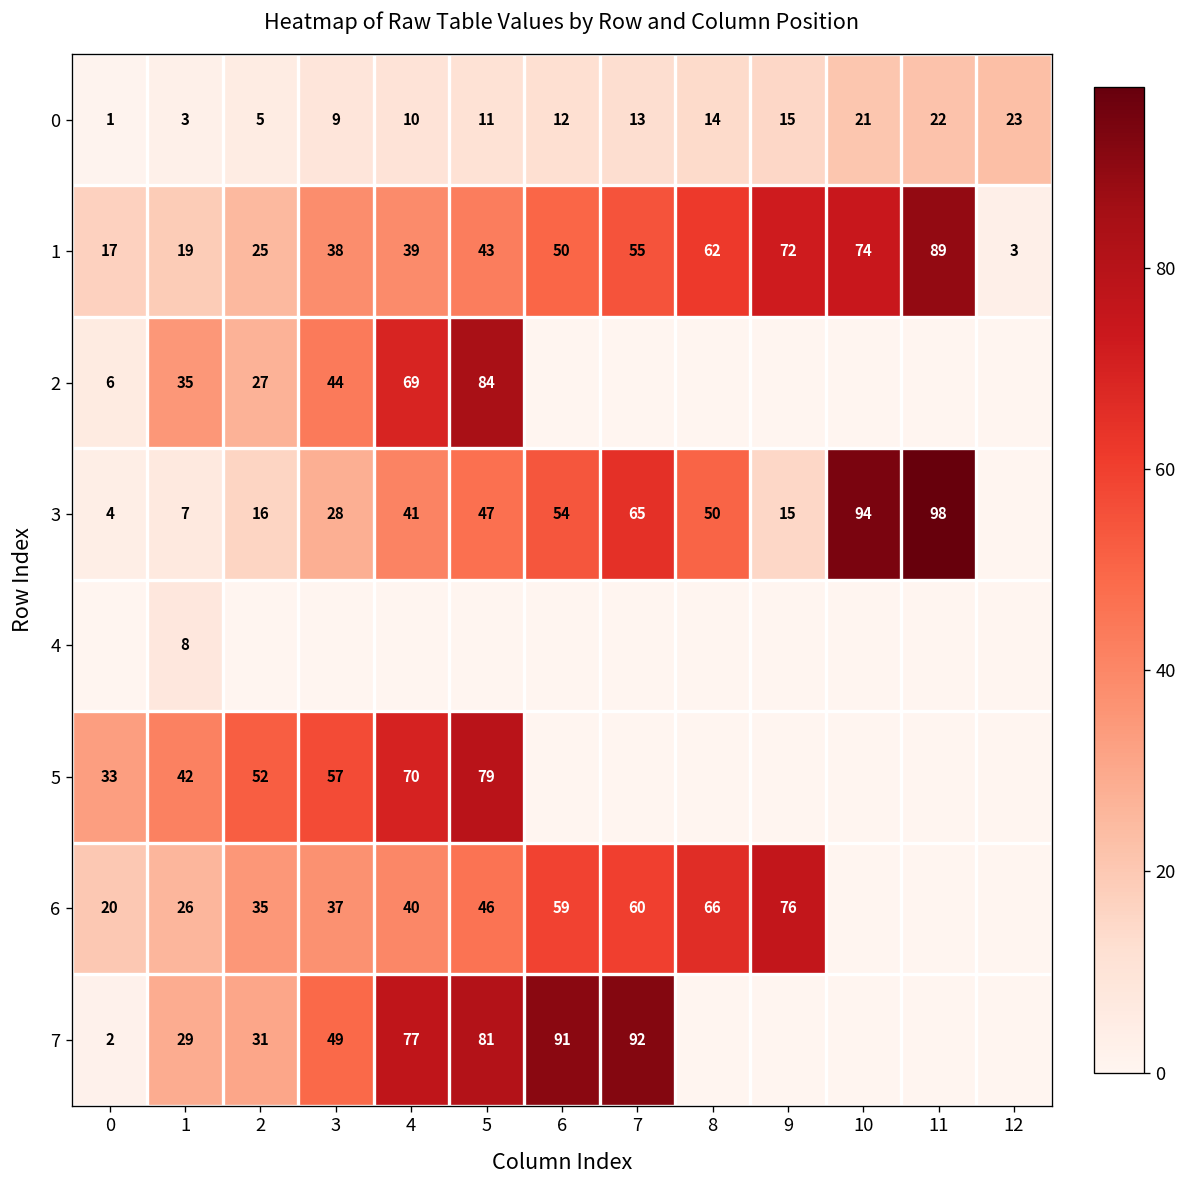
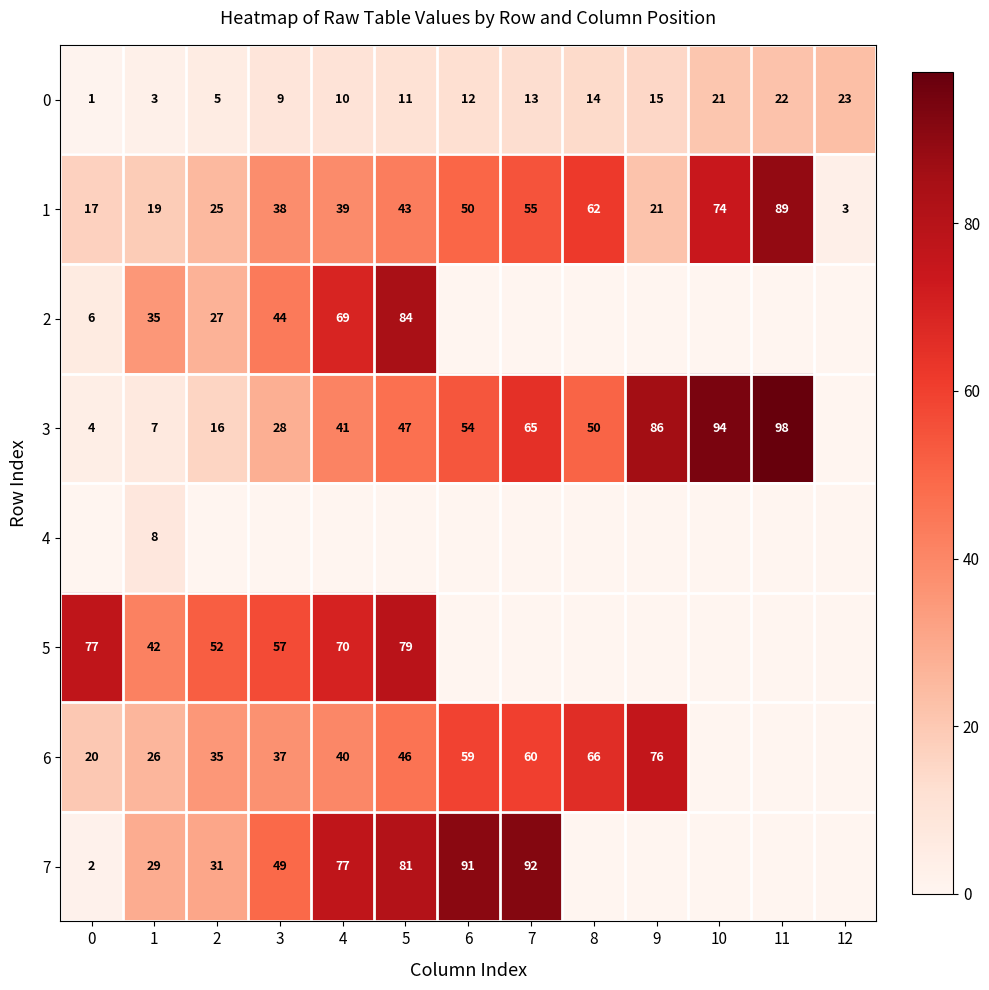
1, 9: 72 -> 21
3, 9: 15 -> 86
5, 0: 33 -> 77
